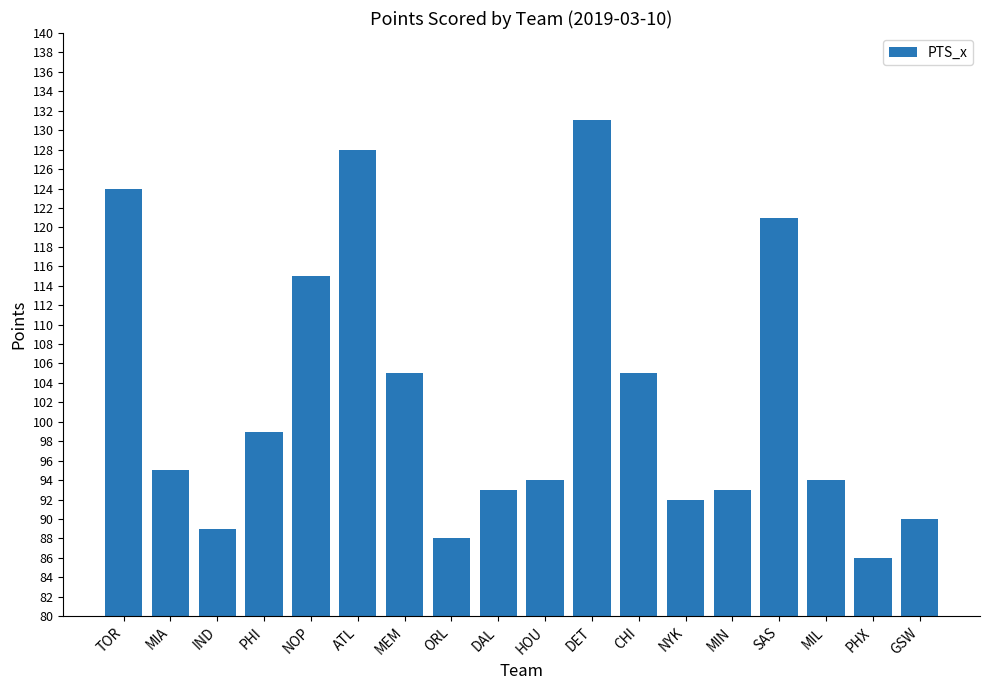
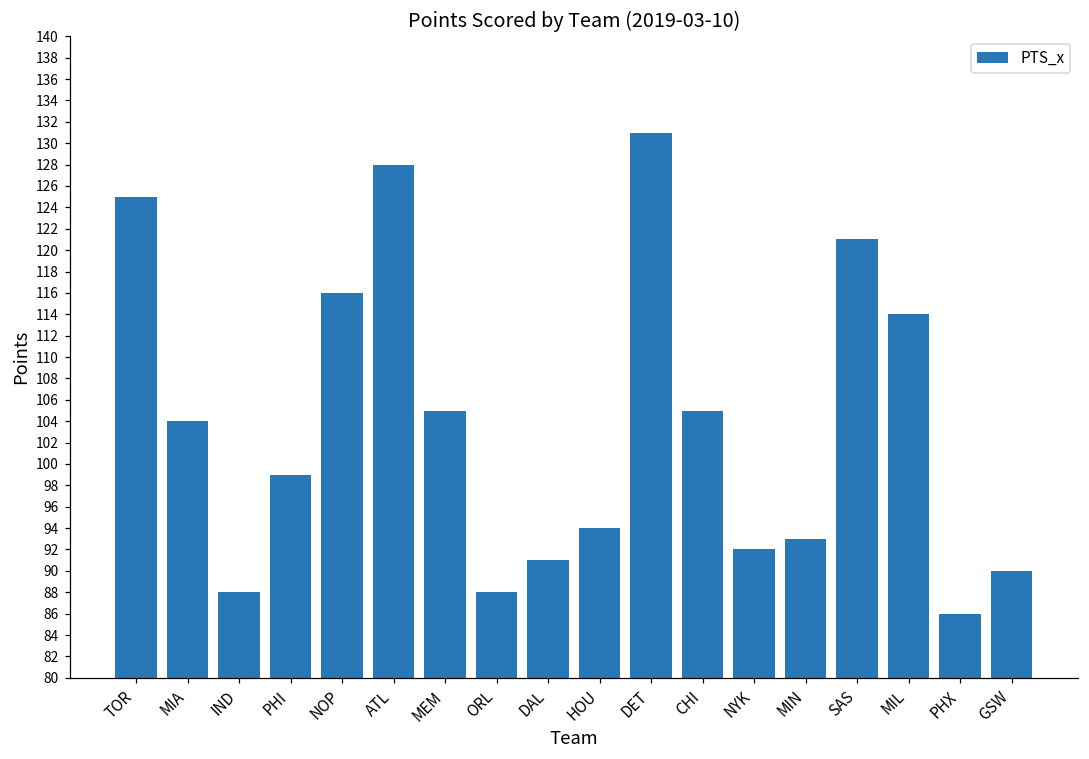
TOR: 124 -> 125
MIA: 95 -> 104
IND: 89 -> 88
NOP: 115 -> 116
DAL: 93 -> 91
MIL: 94 -> 114
